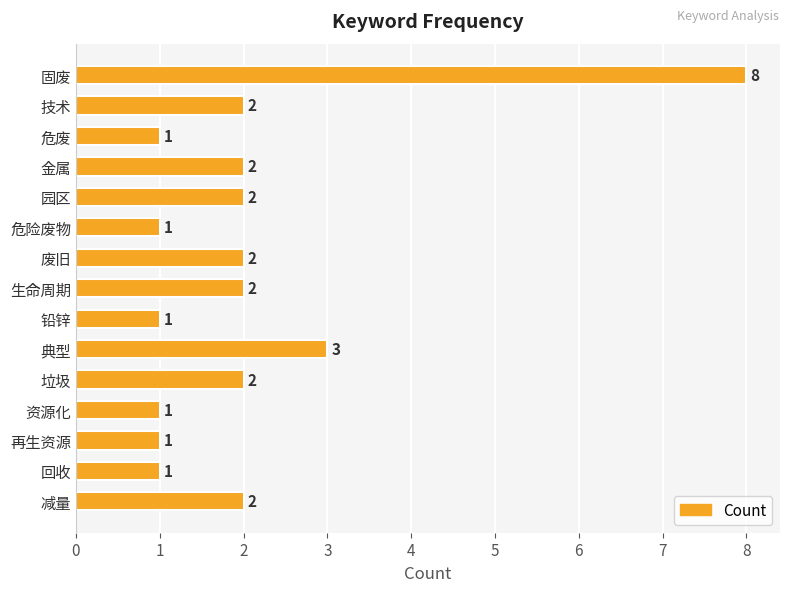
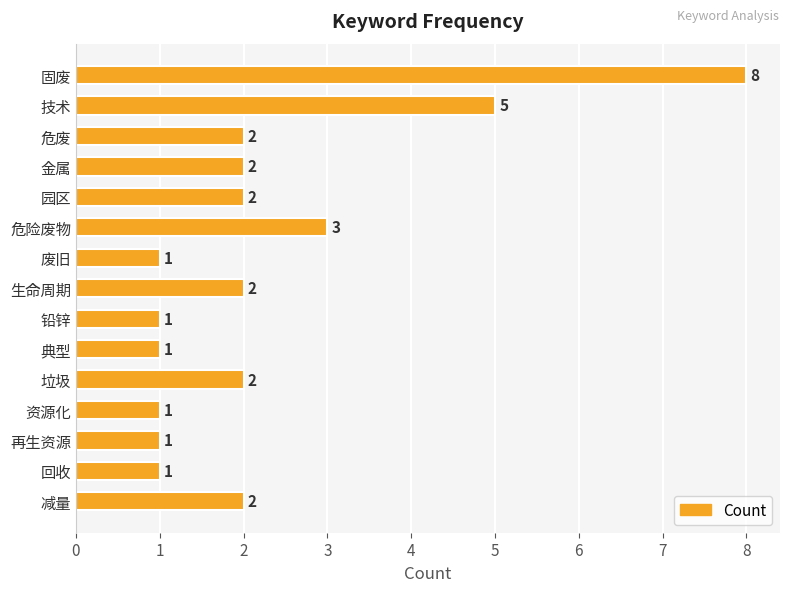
技术: 2 -> 5
危废: 1 -> 2
危险废物: 1 -> 3
废旧: 2 -> 1
典型: 3 -> 1
